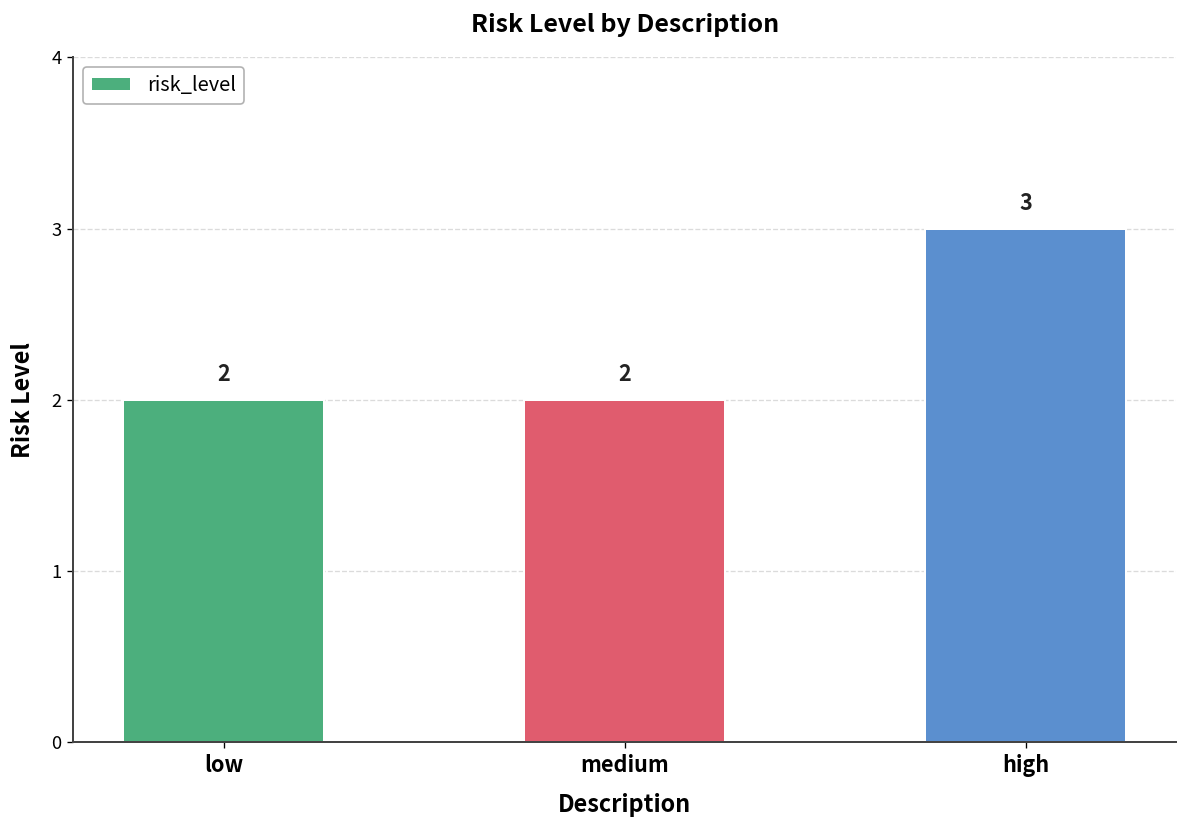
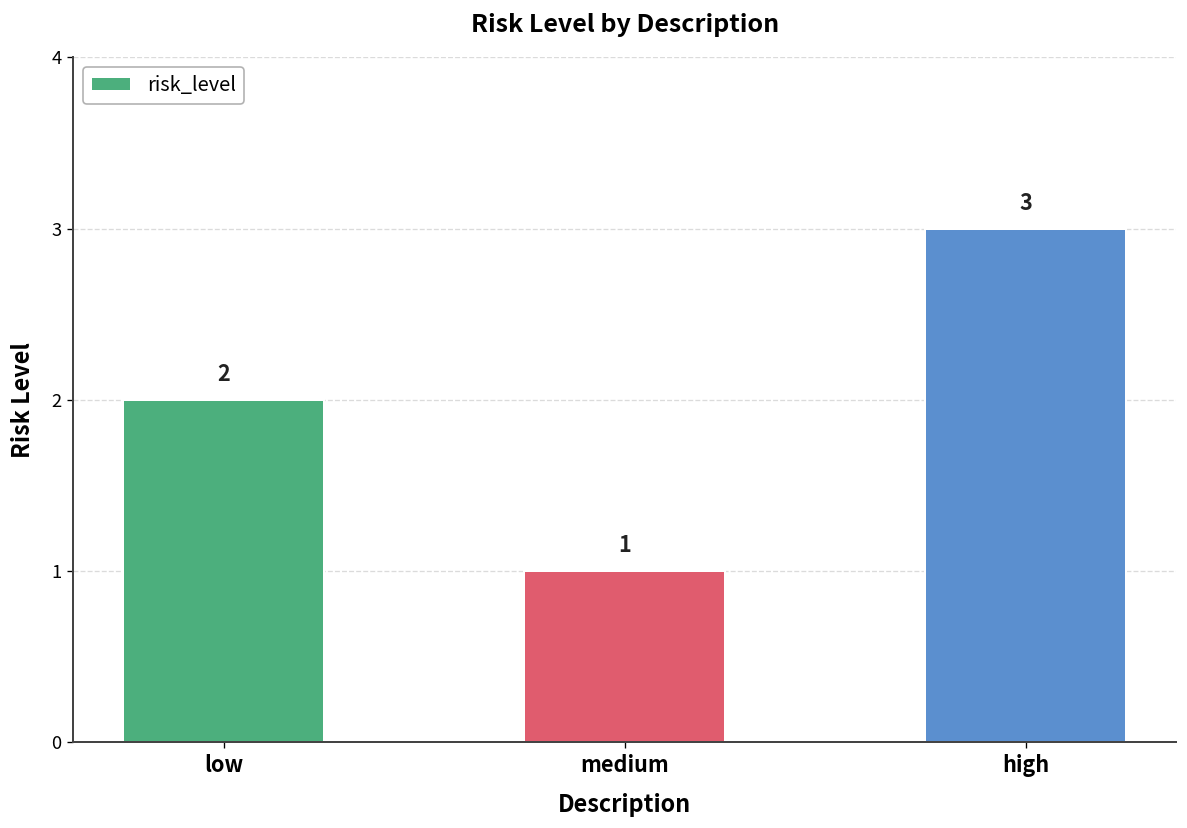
medium: 2 -> 1
